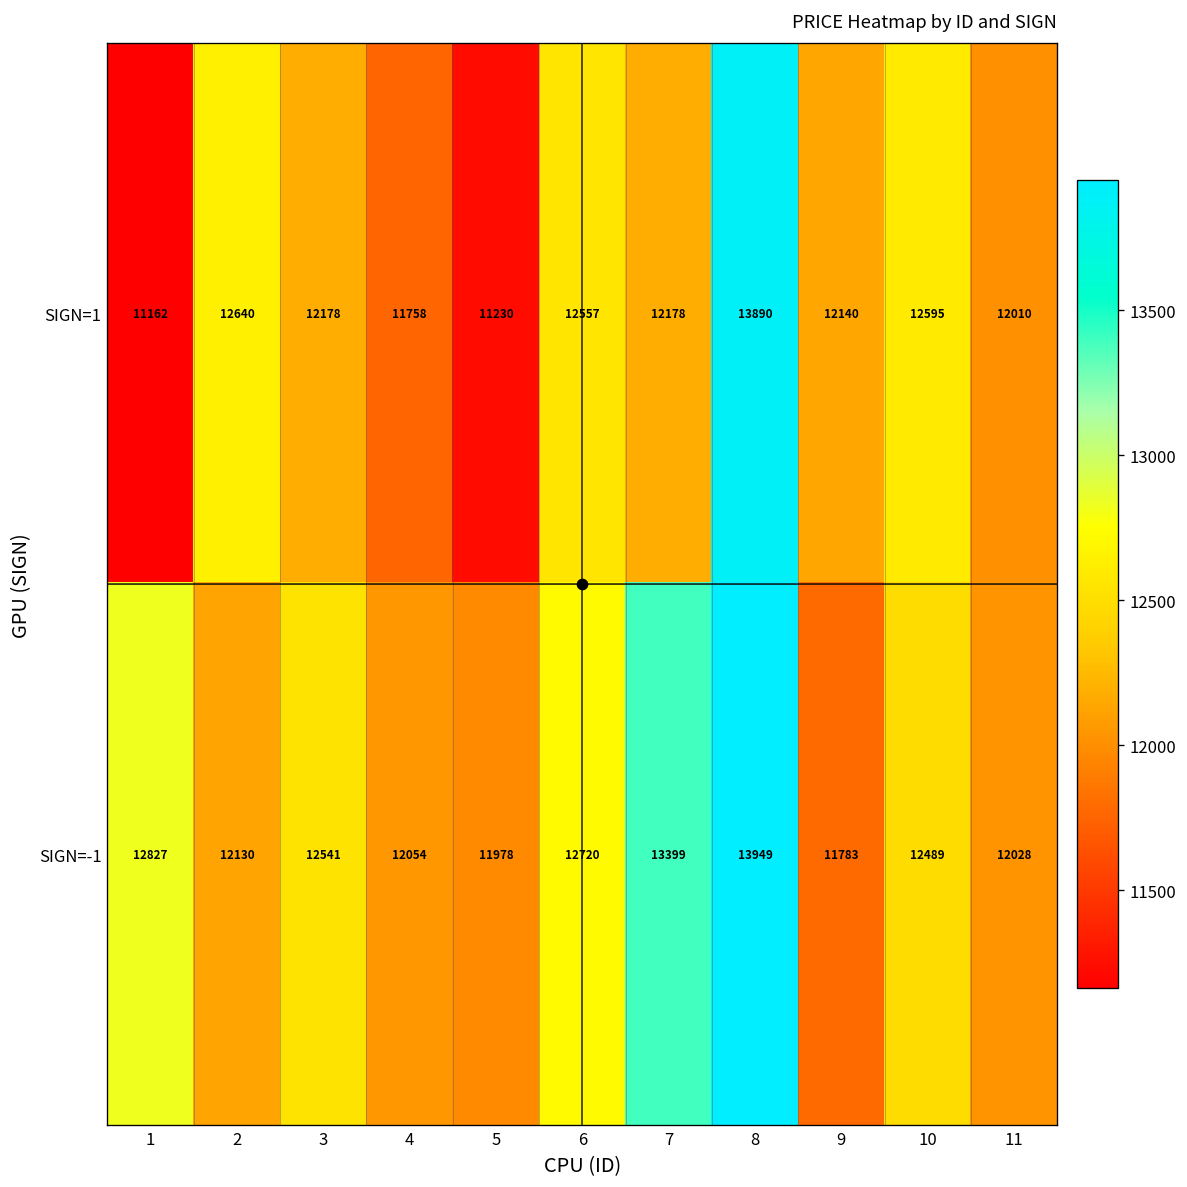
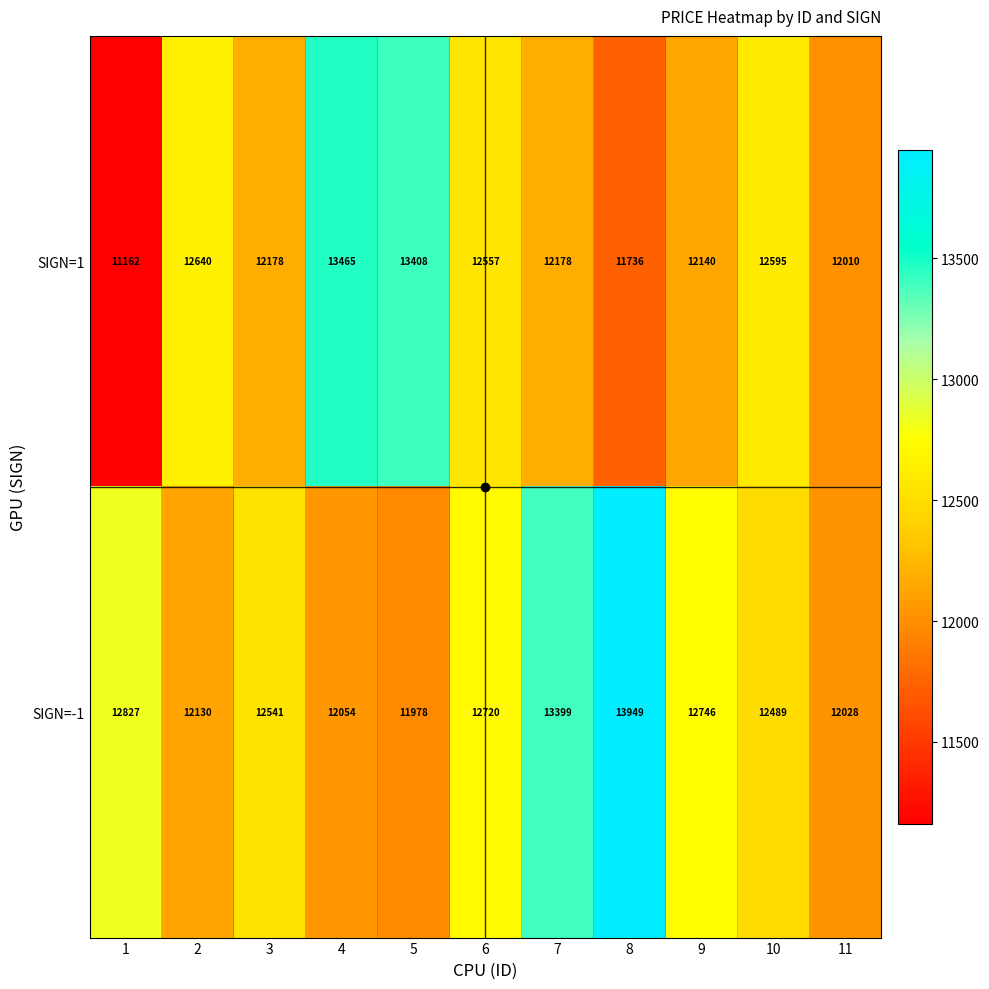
SIGN=1, 4: 11758 -> 13465
SIGN=1, 5: 11230 -> 13408
SIGN=1, 8: 13890 -> 11736
SIGN=-1, 9: 11783 -> 12746
